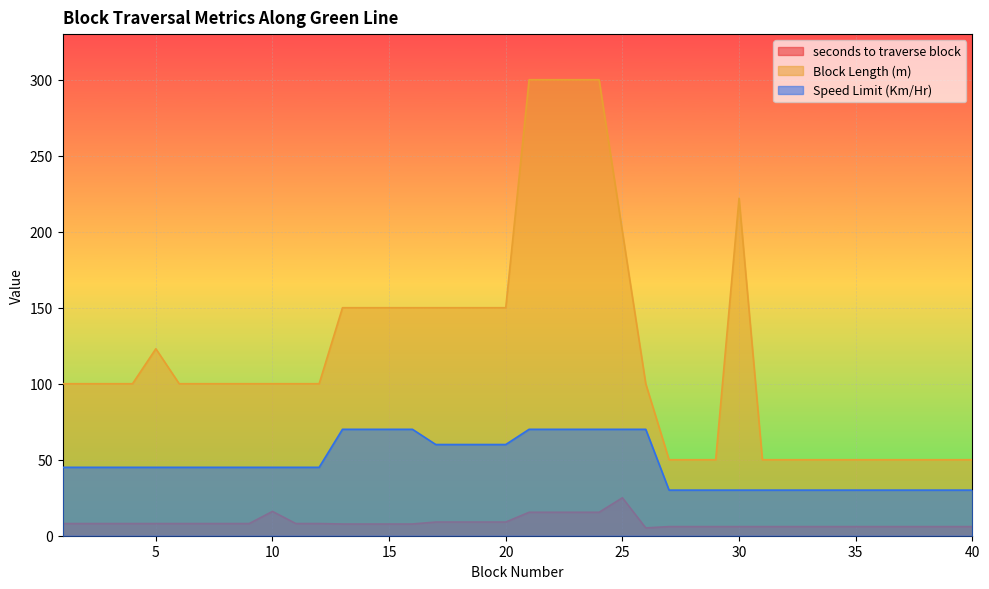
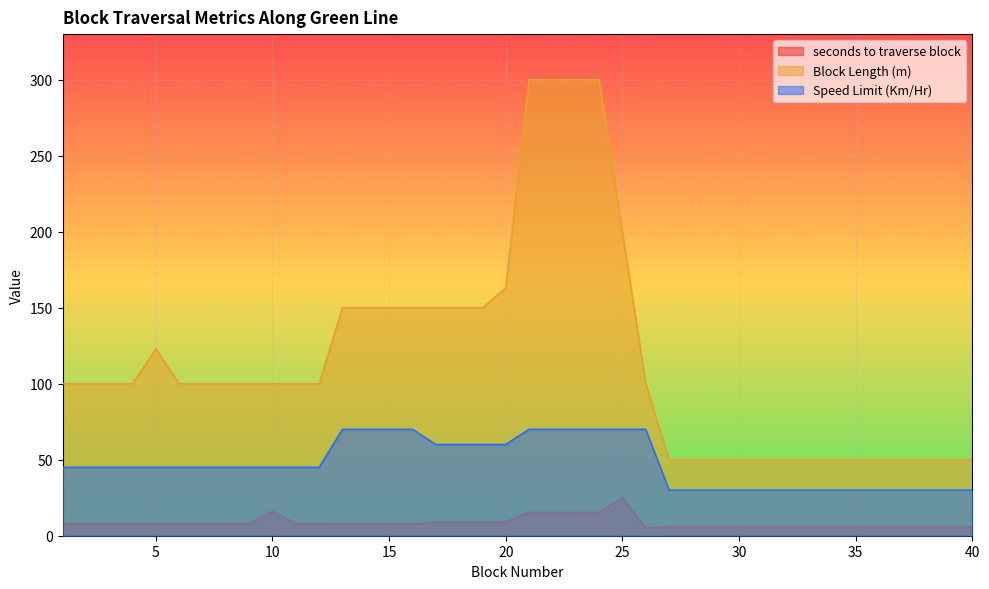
Block Length (m), 20: 150 -> 163
Block Length (m), 30: 222 -> 50
